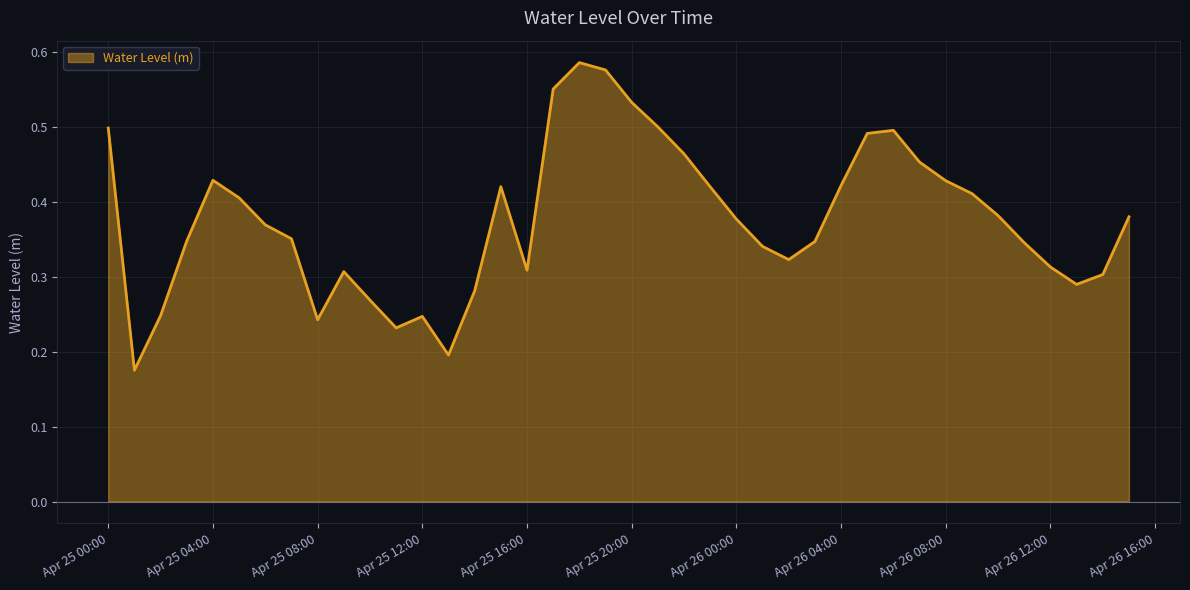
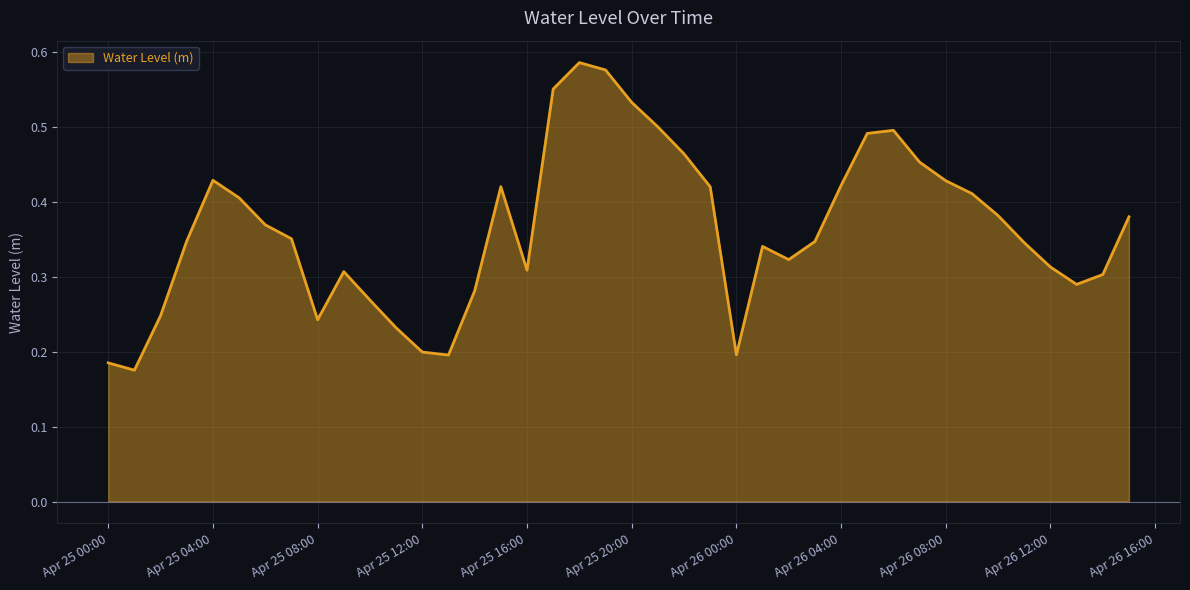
Apr 25 00:00: 0.50 -> 0.19
Apr 25 12:00: 0.25 -> 0.20
Apr 26 00:00: 0.38 -> 0.20
